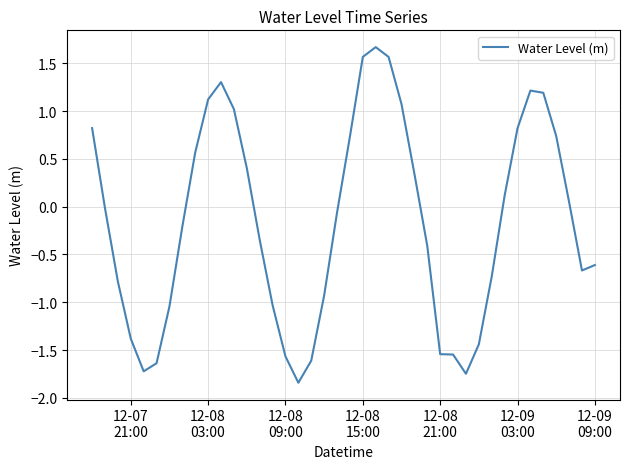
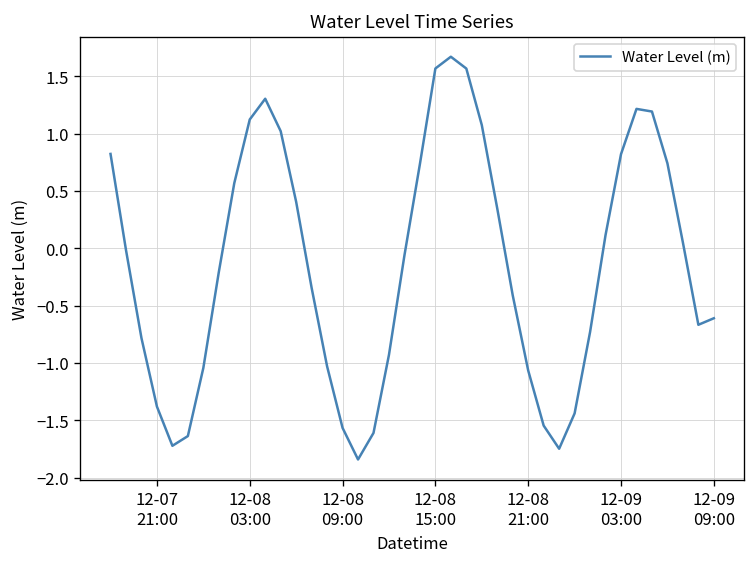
12-08 21:00: -1.5 -> -1.1
